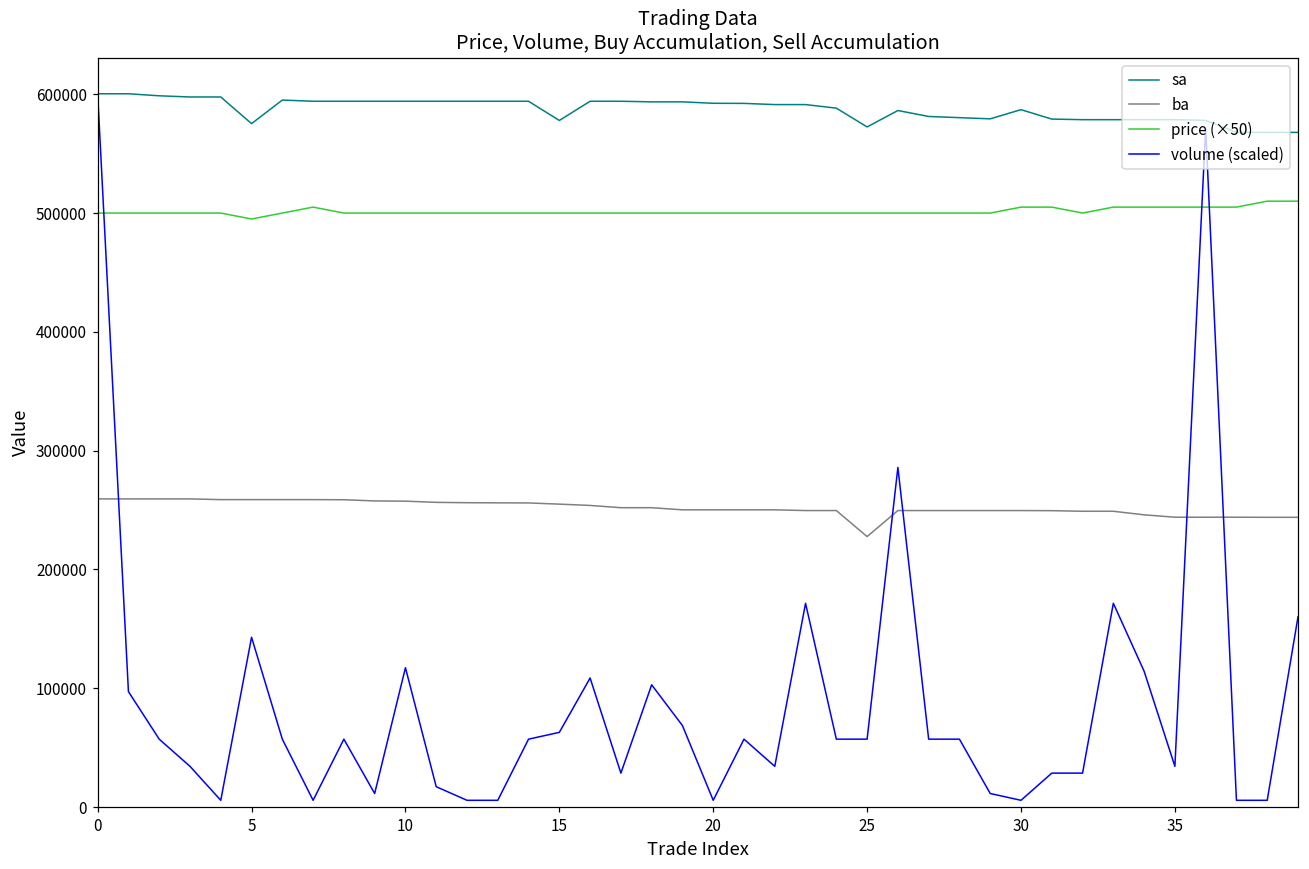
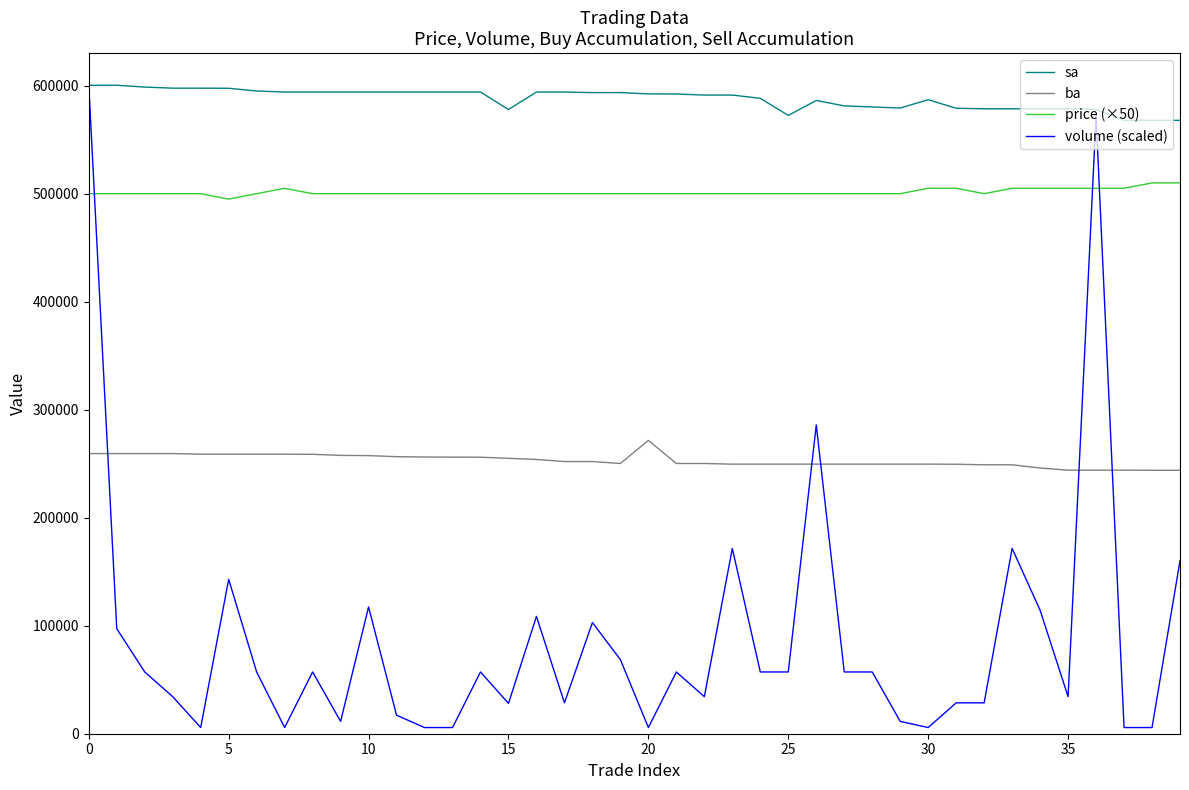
sa, 5: 575000 -> 598000
volume (scaled), 15: 63000 -> 28000
ba, 20: 250000 -> 272000
ba, 25: 228000 -> 250000
